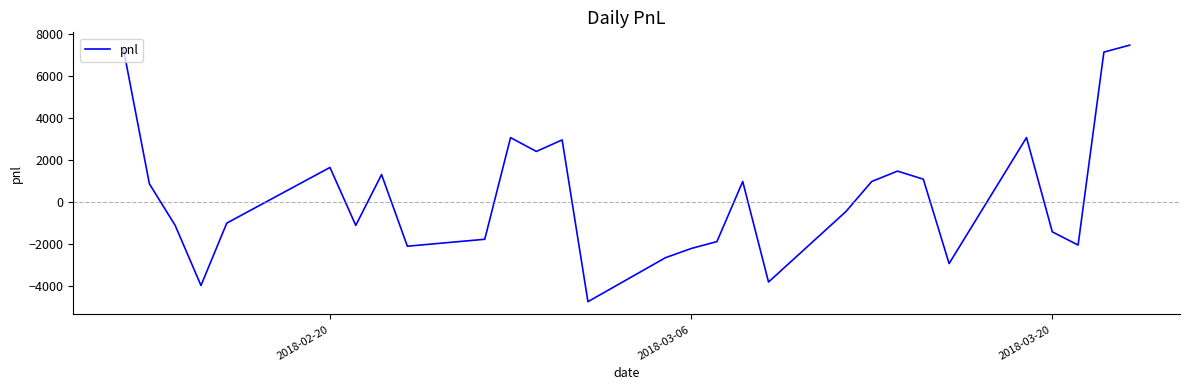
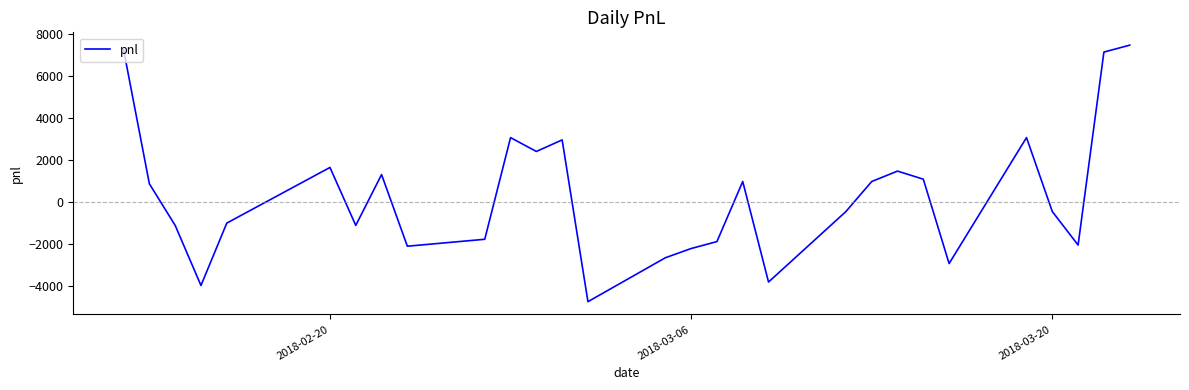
2018-03-20: -1400 -> -400
